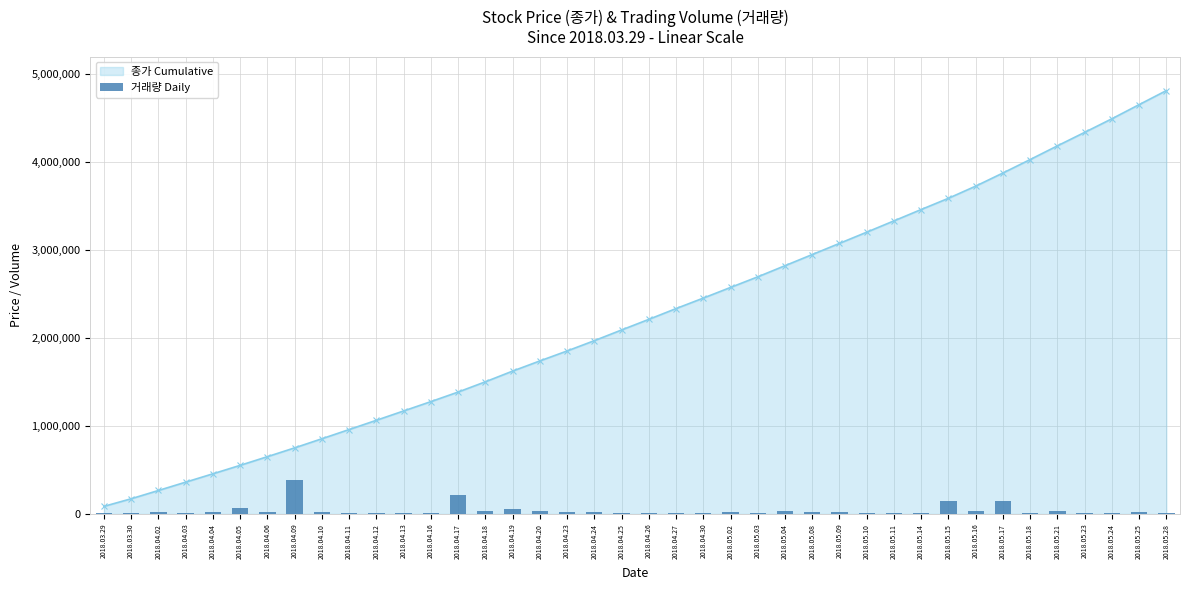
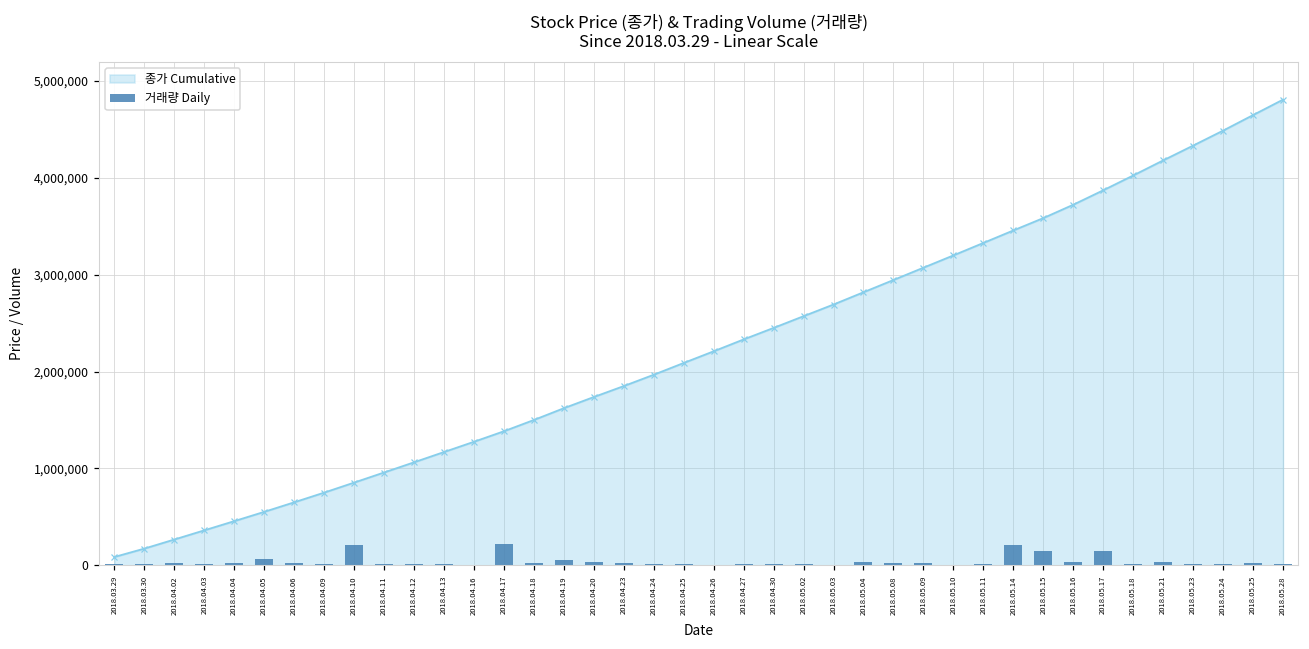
거래량 Daily, 2018.04.09: 400,000 -> 0
거래량 Daily, 2018.04.10: 0 -> 200,000
거래량 Daily, 2018.05.14: 0 -> 200,000
